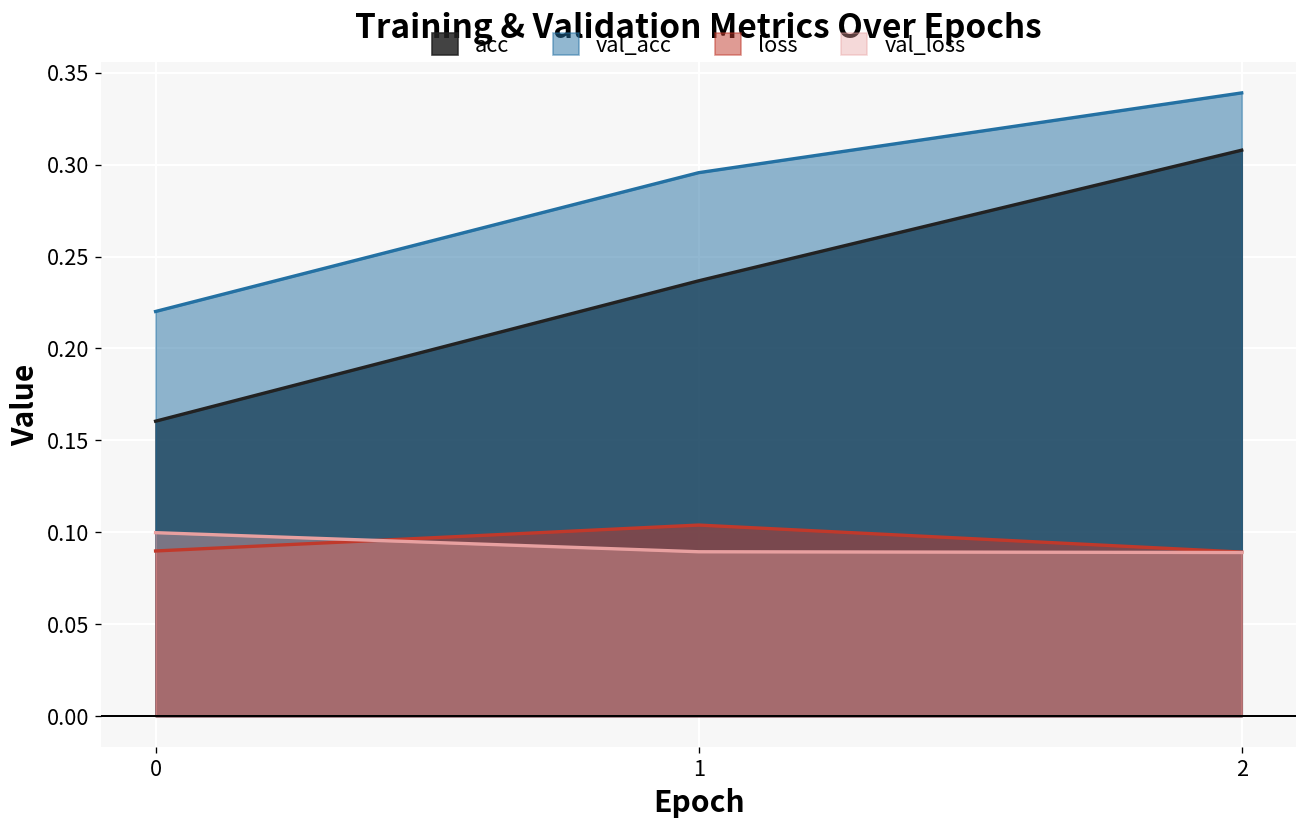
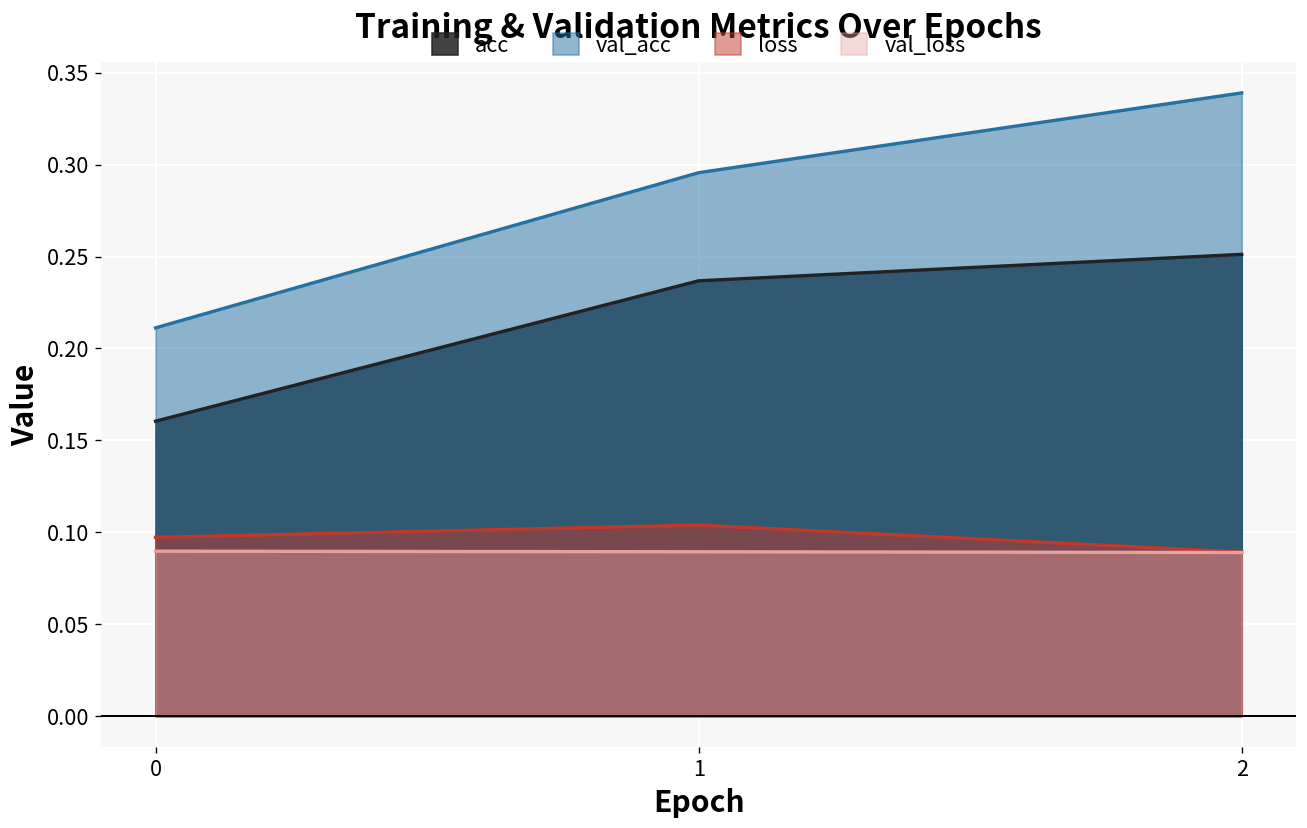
val_acc, 0: 0.220 -> 0.211
loss, 0: 0.090 -> 0.097
val_loss, 0: 0.100 -> 0.090
acc, 2: 0.308 -> 0.251
